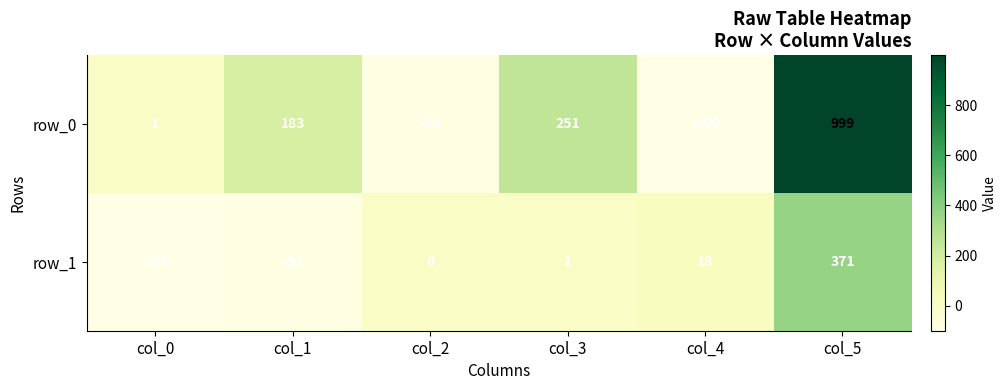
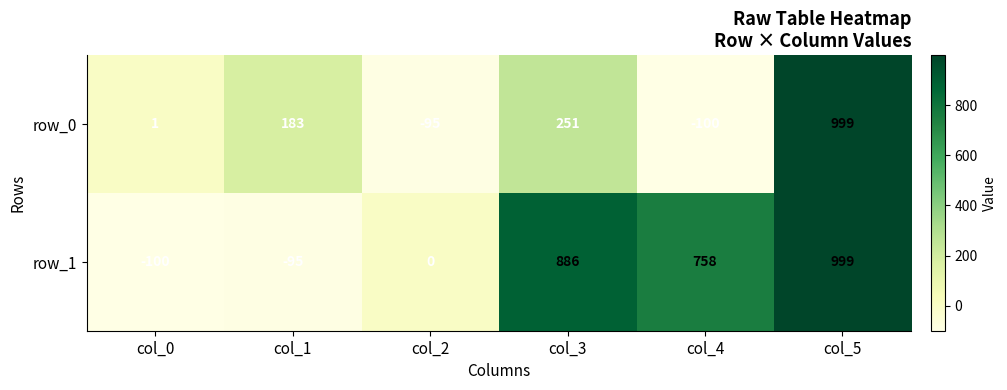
row_1, col_3: 1 -> 886
row_1, col_4: 18 -> 758
row_1, col_5: 371 -> 999
